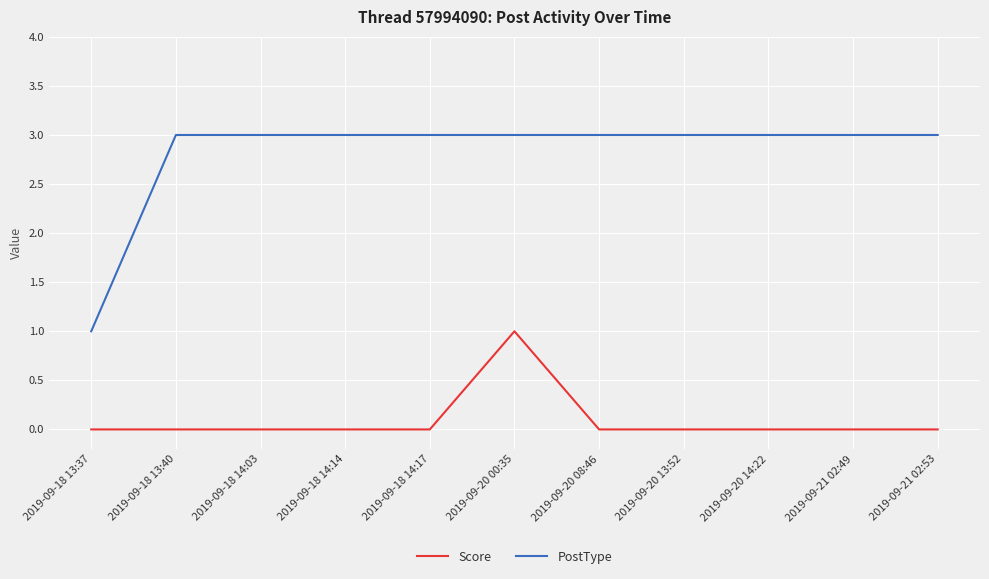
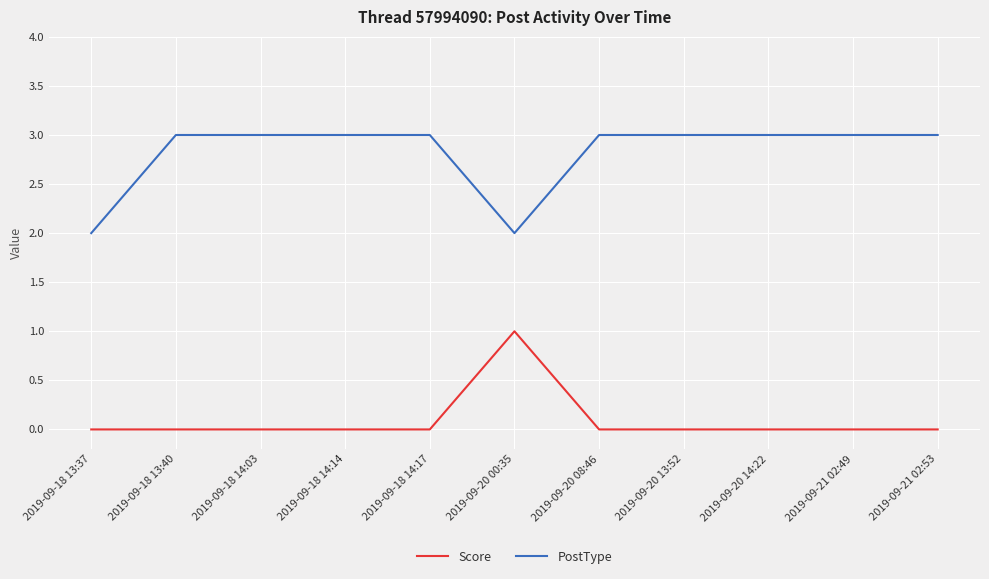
PostType, 2019-09-18 13:37: 1 -> 2
PostType, 2019-09-20 00:35: 3 -> 2
